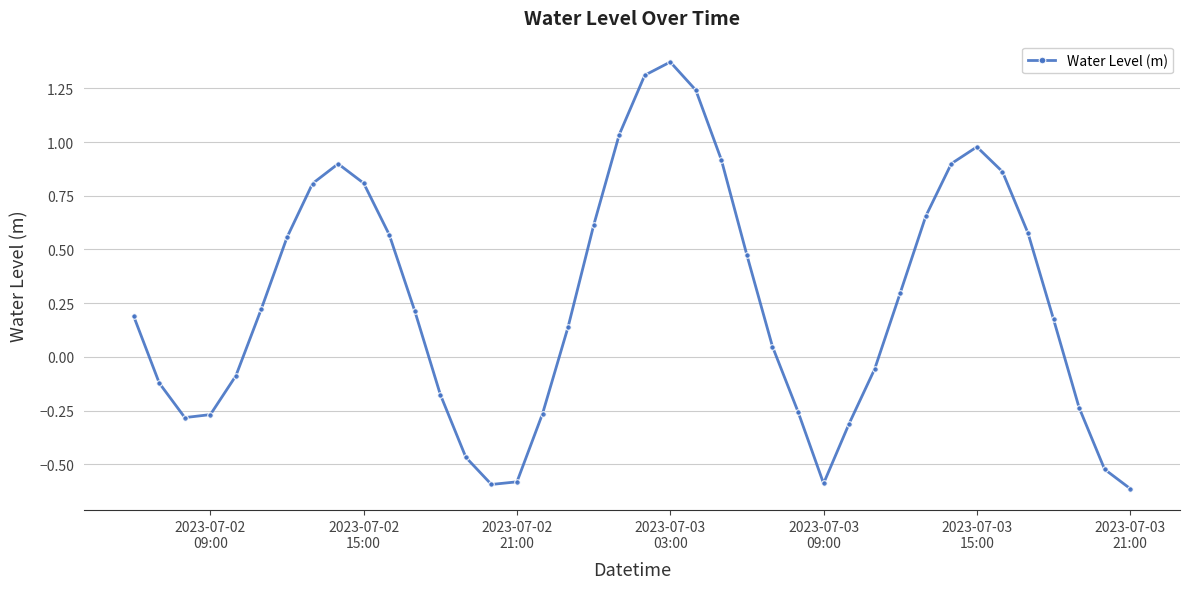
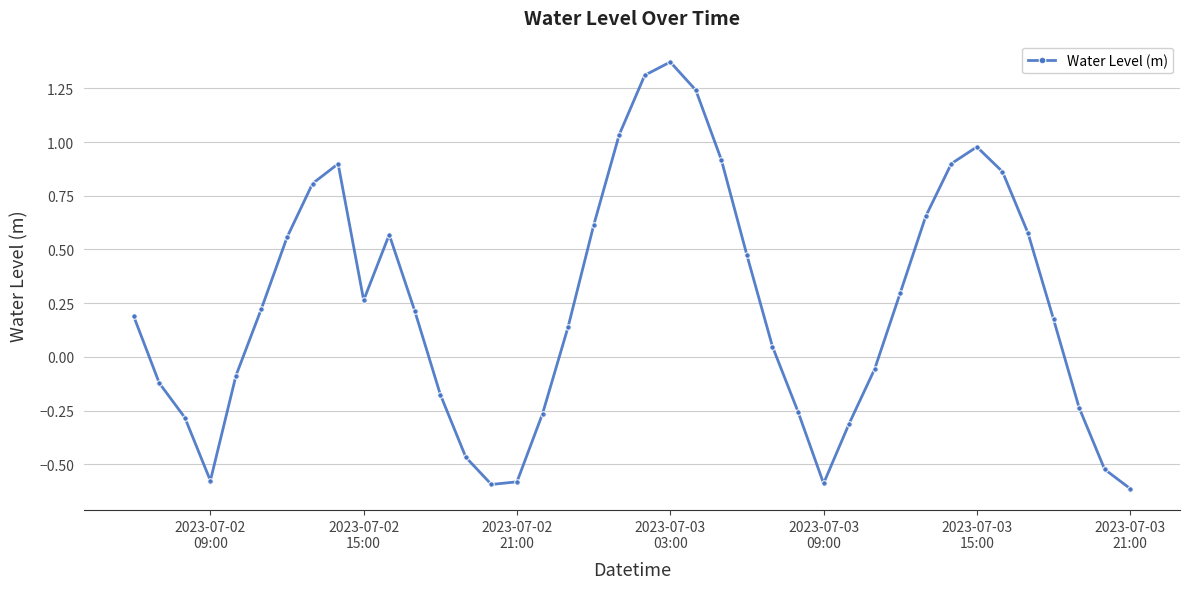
2023-07-02 09:00: -0.27 -> -0.58
2023-07-02 15:00: 0.81 -> 0.26
